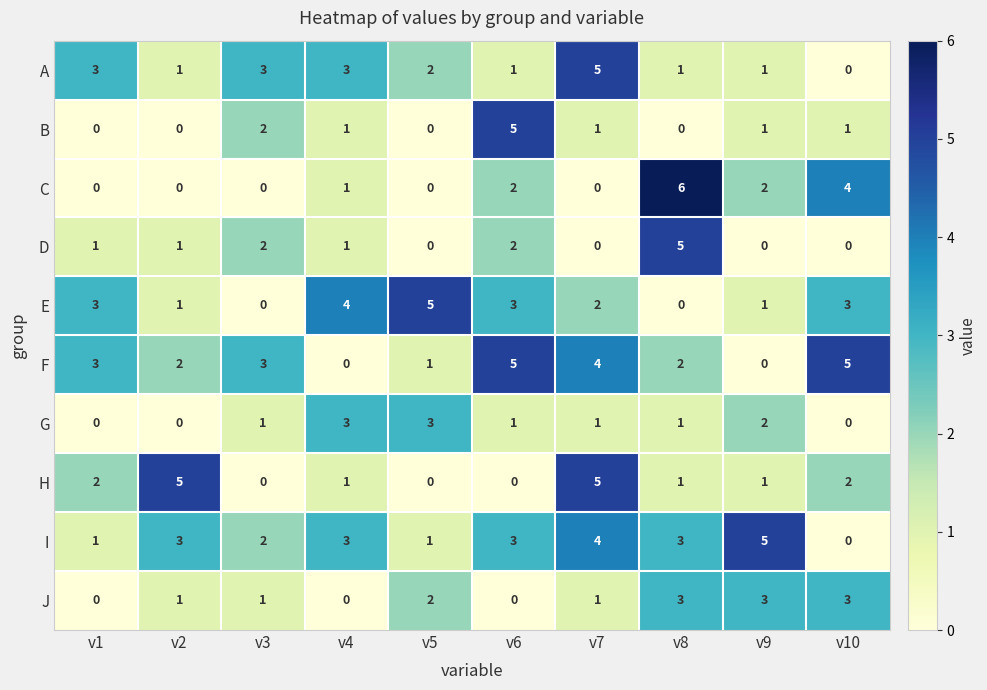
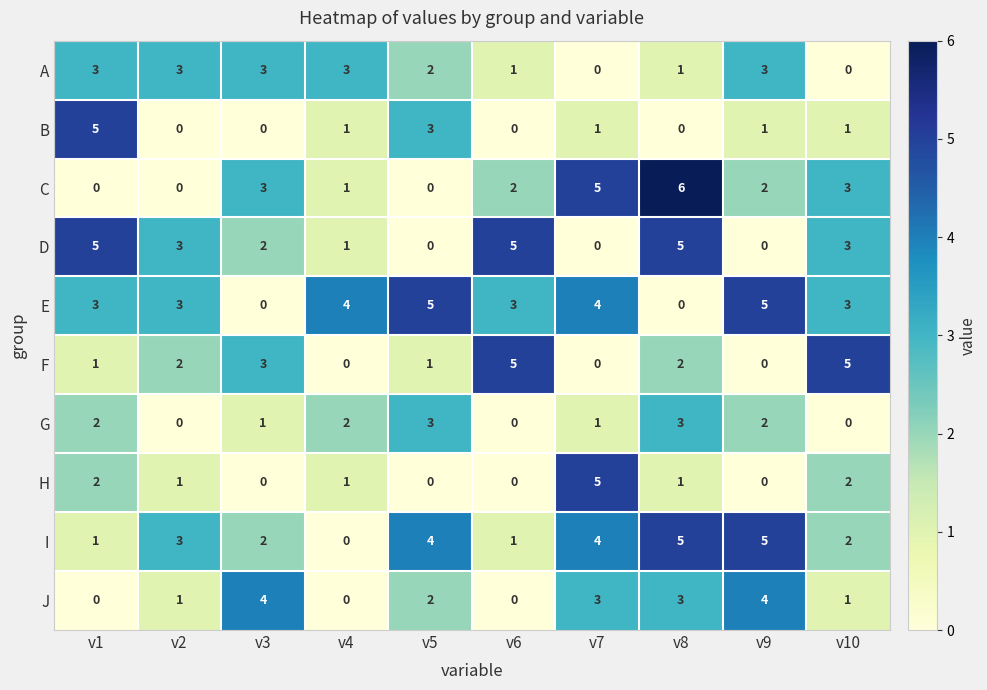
A, v2: 1 -> 3
A, v7: 5 -> 0
A, v9: 1 -> 3
B, v1: 0 -> 5
B, v3: 2 -> 0
B, v5: 0 -> 3
B, v6: 5 -> 0
C, v3: 0 -> 3
C, v7: 0 -> 5
C, v10: 4 -> 3
D, v1: 1 -> 5
D, v2: 1 -> 3
D, v6: 2 -> 5
D, v10: 0 -> 3
E, v2: 1 -> 3
E, v7: 2 -> 4
E, v9: 1 -> 5
F, v1: 3 -> 1
F, v7: 4 -> 0
G, v1: 0 -> 2
G, v4: 3 -> 2
G, v6: 1 -> 0
G, v8: 1 -> 3
H, v2: 5 -> 1
H, v9: 1 -> 0
I, v4: 3 -> 0
I, v5: 1 -> 4
I, v6: 3 -> 1
I, v8: 3 -> 5
I, v10: 0 -> 2
J, v3: 1 -> 4
J, v7: 1 -> 3
J, v9: 3 -> 4
J, v10: 3 -> 1
